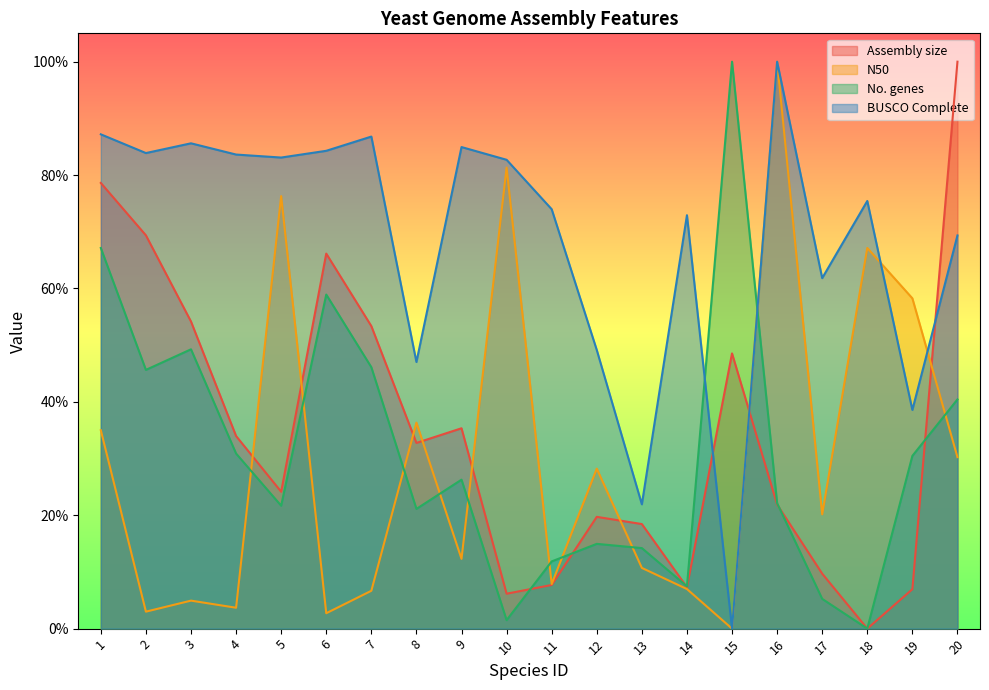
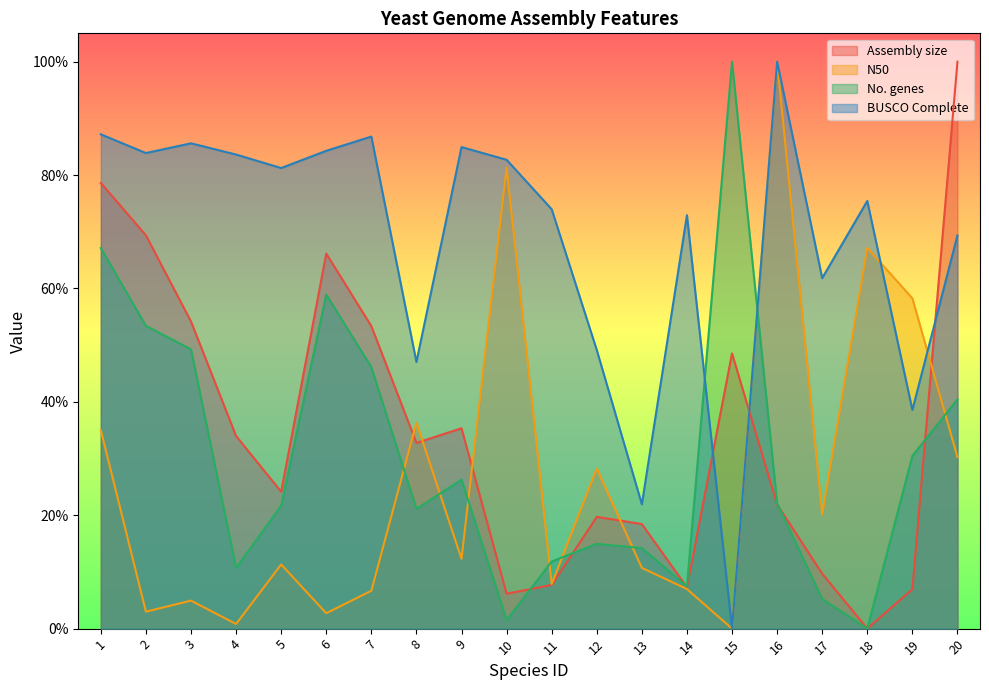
No. genes, 2: 46% -> 53%
N50, 4: 4% -> 1%
No. genes, 4: 31% -> 11%
N50, 5: 76% -> 11%
BUSCO Complete, 5: 83% -> 81%
